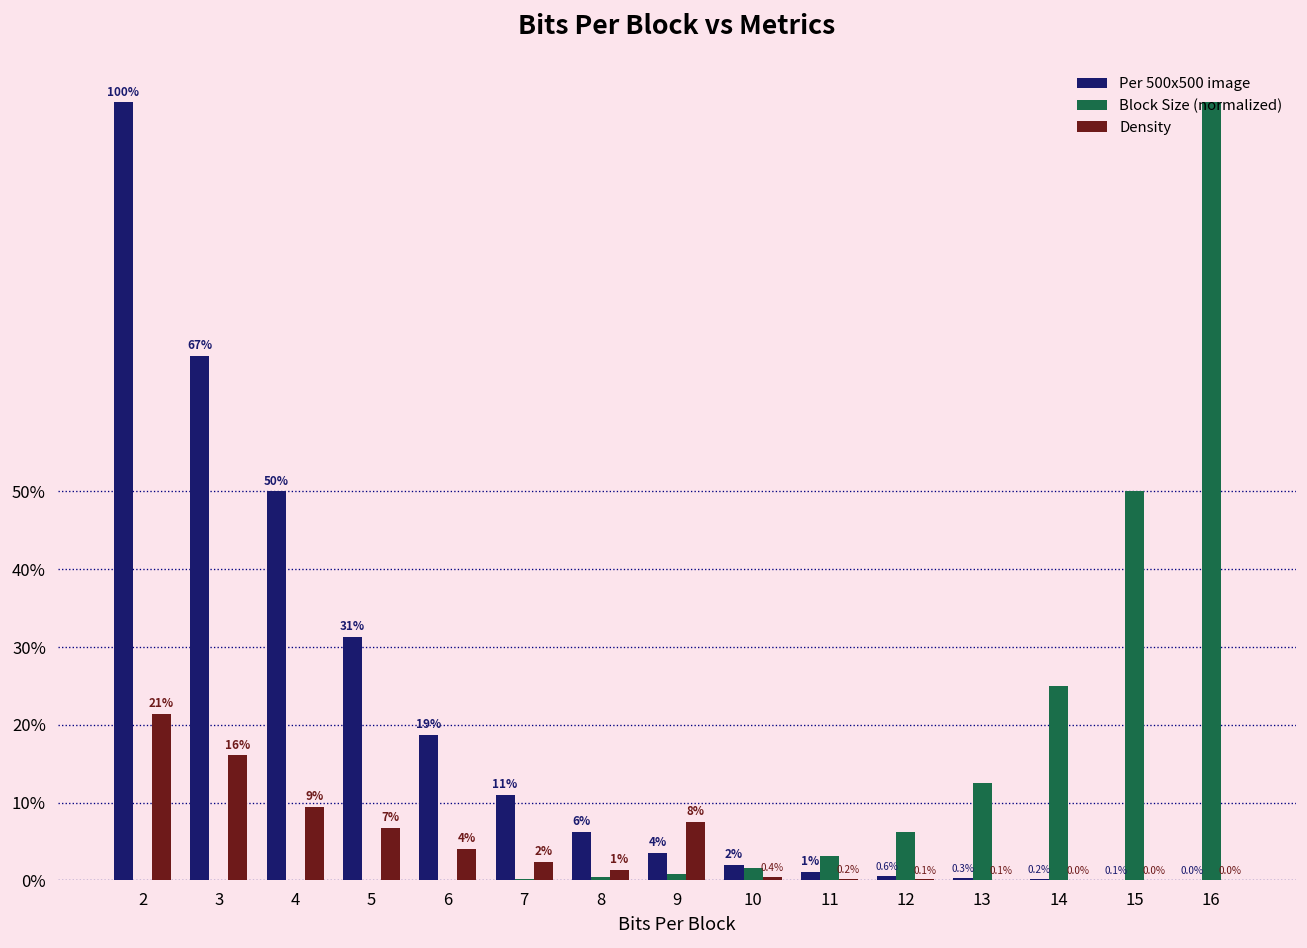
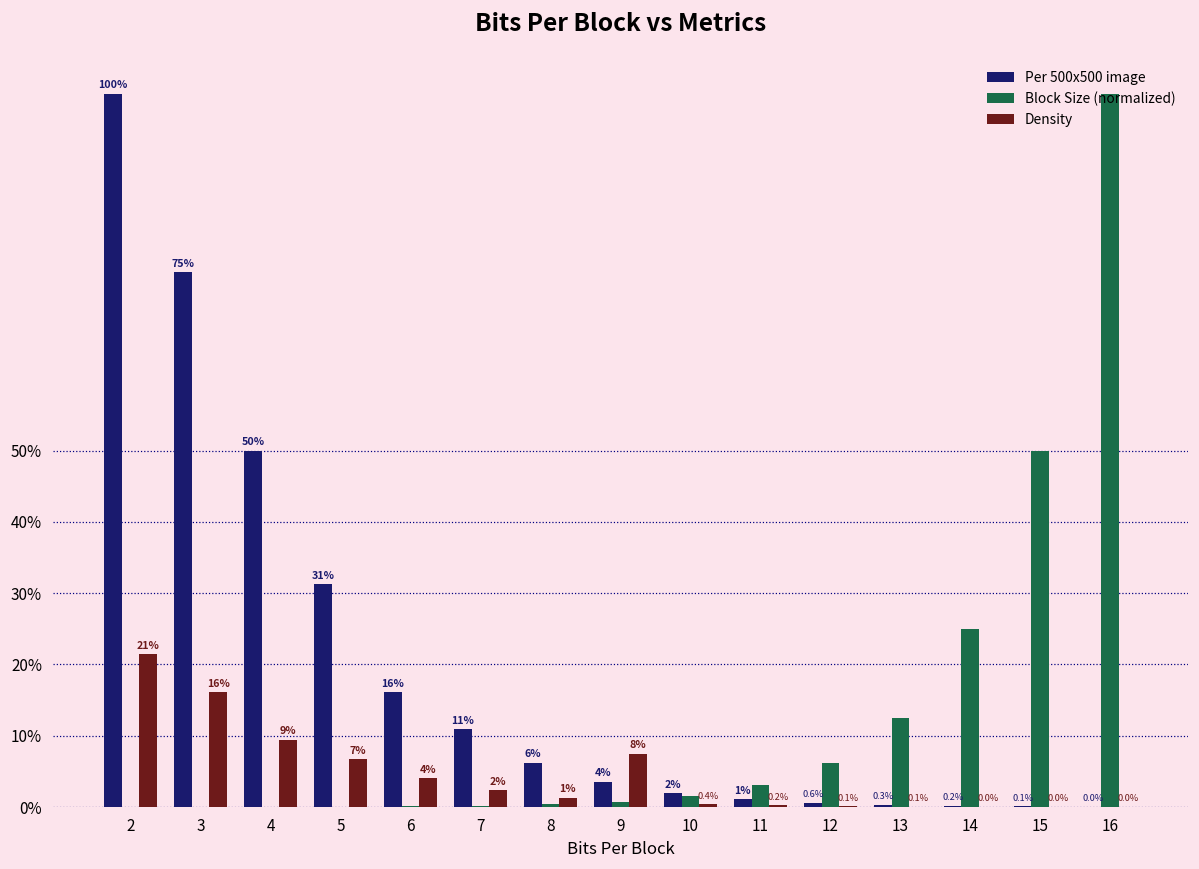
Per 500x500 image, 3: 67% -> 75%
Per 500x500 image, 6: 19% -> 16%
